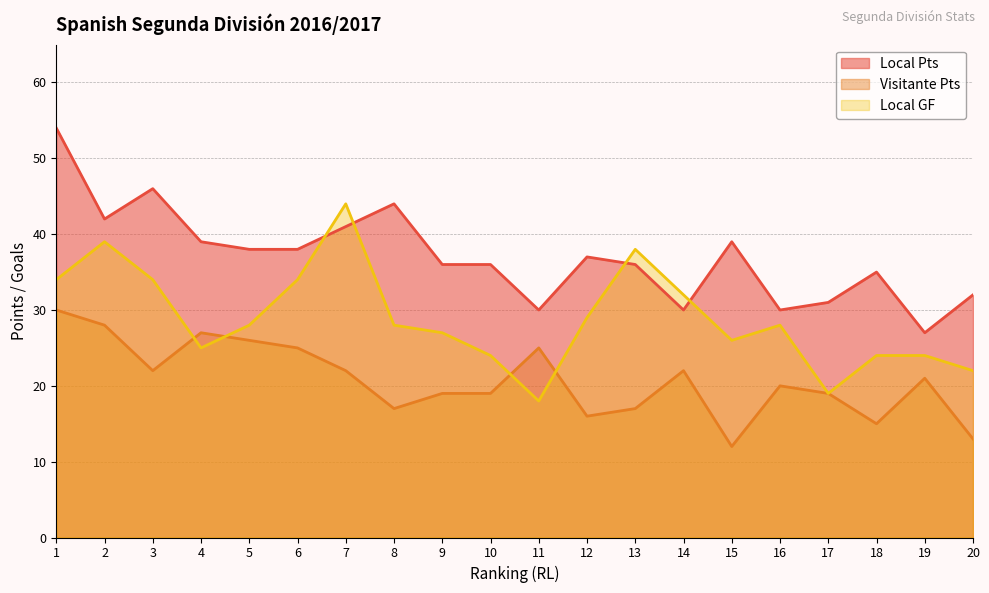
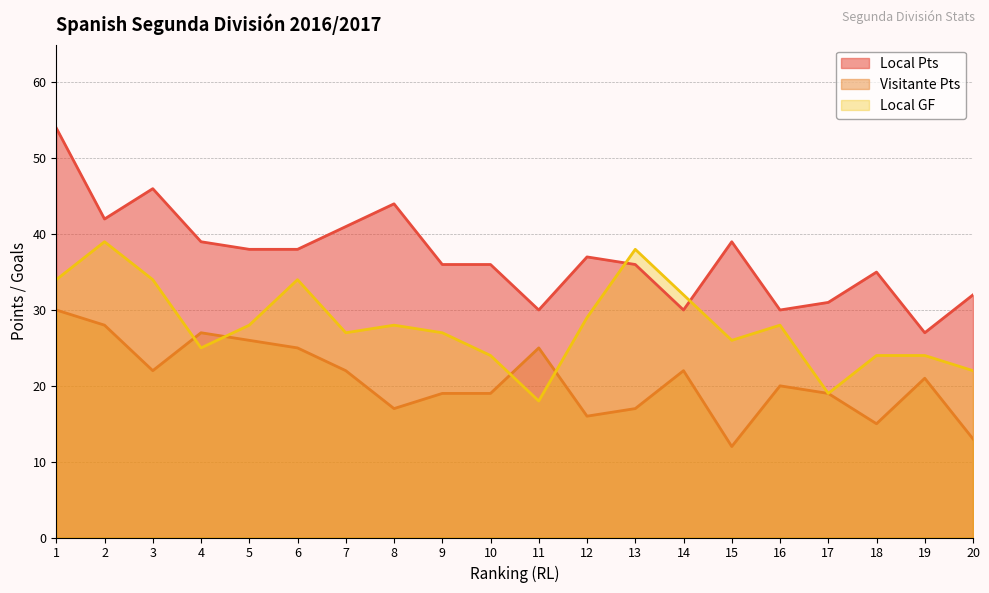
Local GF, 7: 44 -> 27
